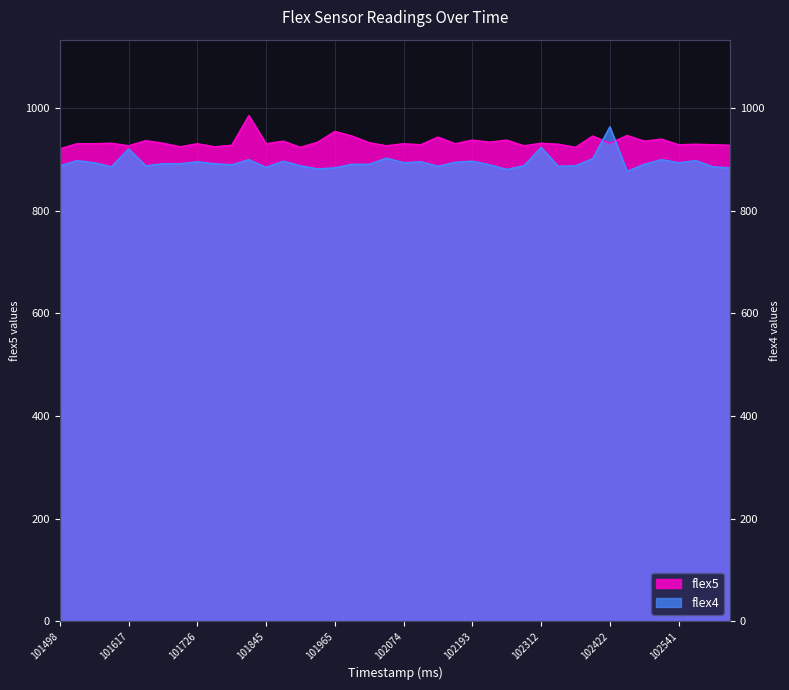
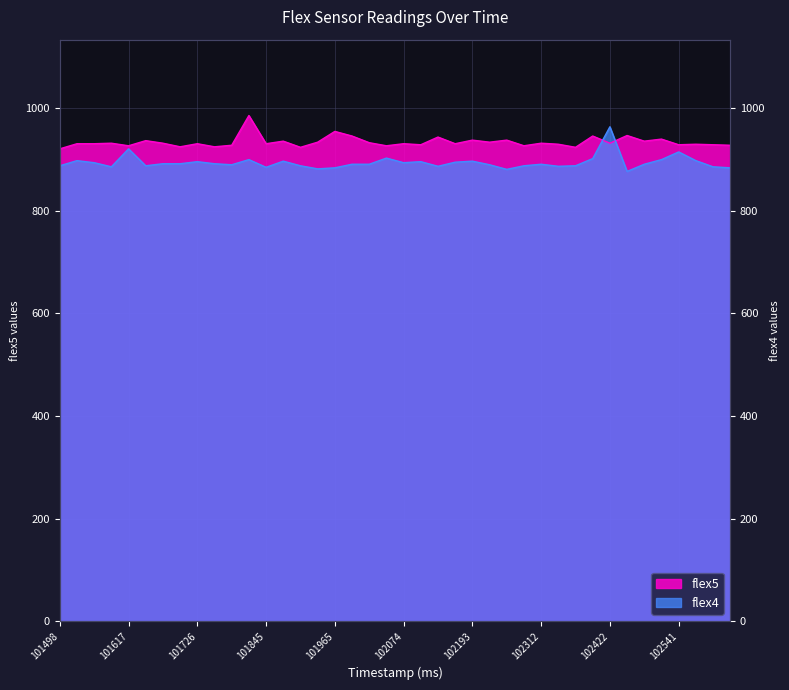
flex4, 102312: 920 -> 890
flex4, 102541: 890 -> 920
